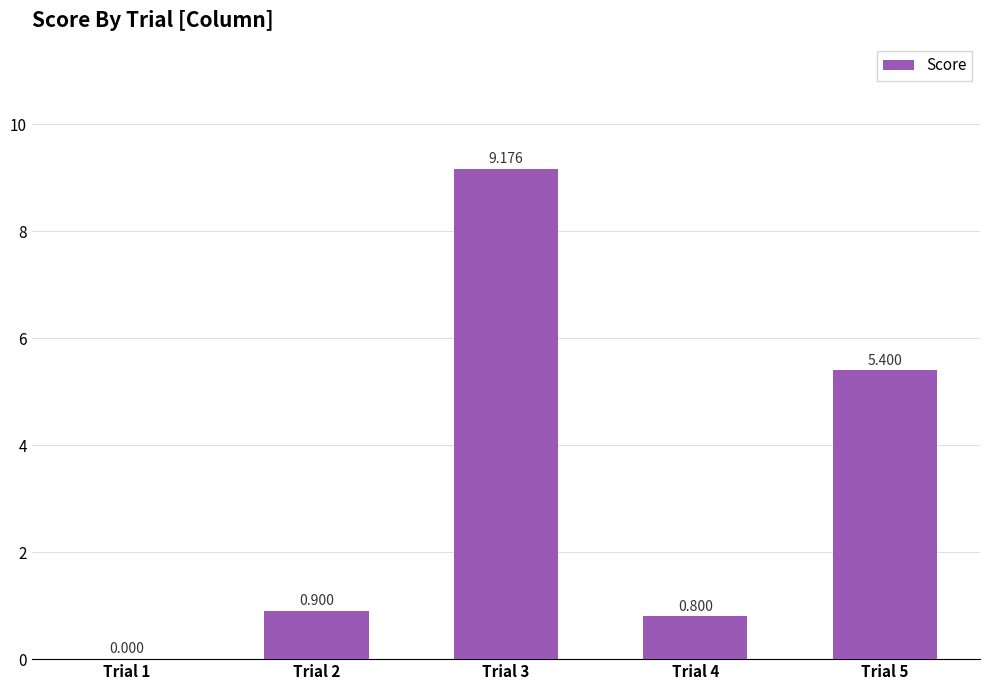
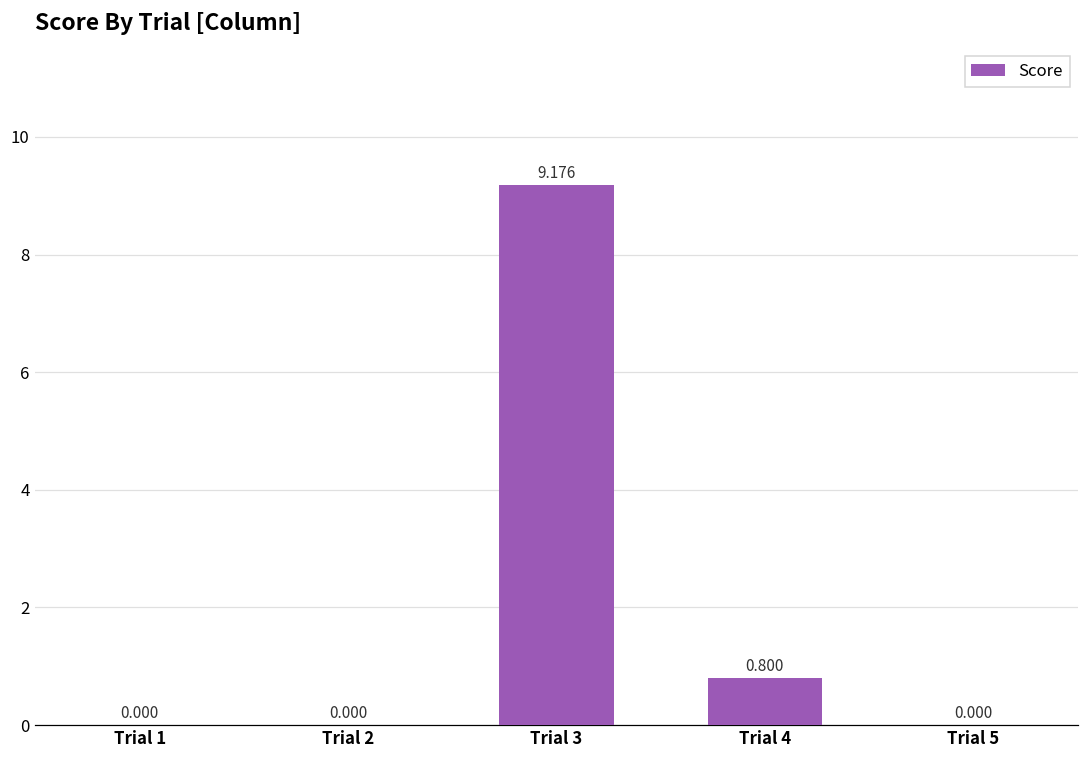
Trial 2: 0.900 -> 0.000
Trial 5: 5.400 -> 0.000
